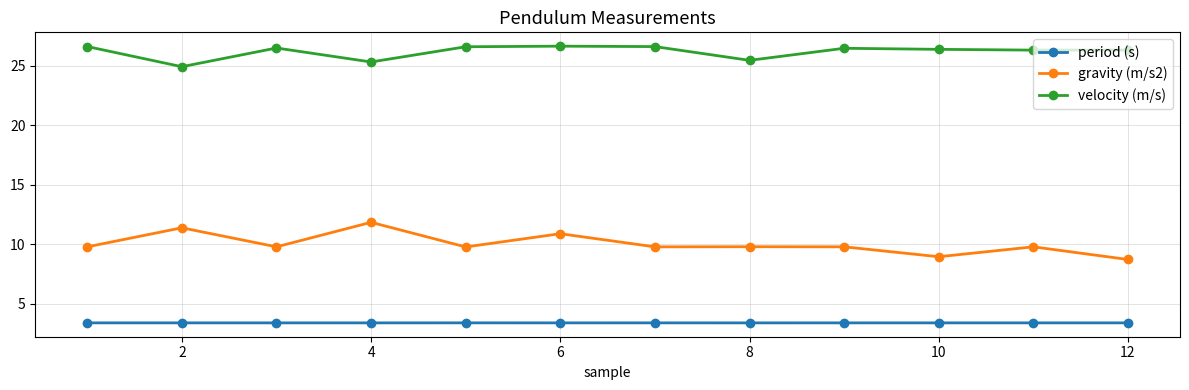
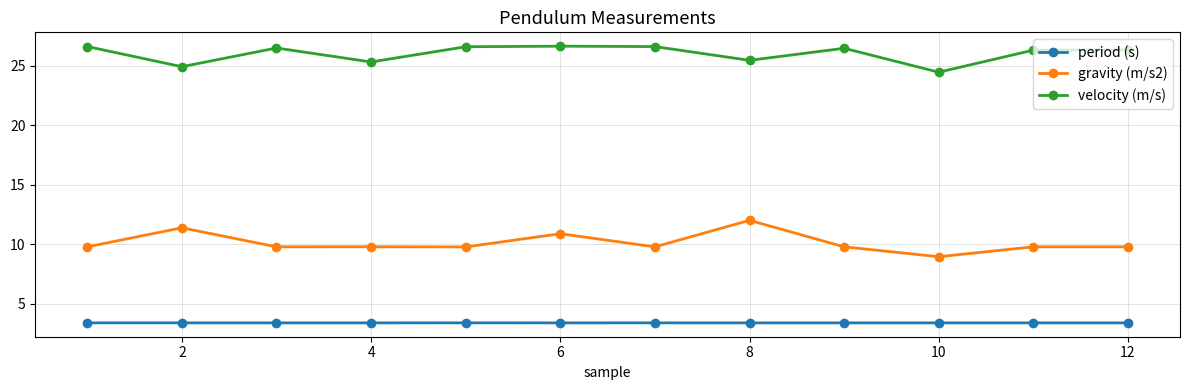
gravity (m/s2), 4: 11.8 -> 9.8
gravity (m/s2), 8: 9.8 -> 12.0
velocity (m/s), 10: 26.4 -> 24.4
gravity (m/s2), 12: 8.7 -> 9.8
